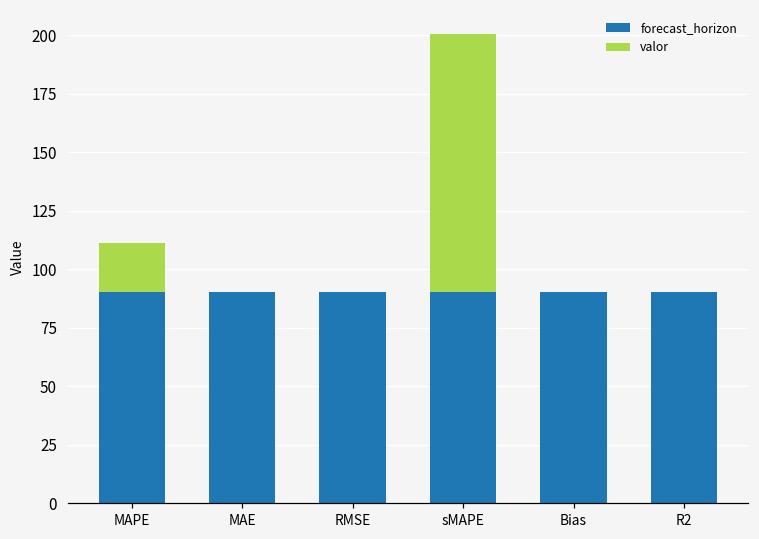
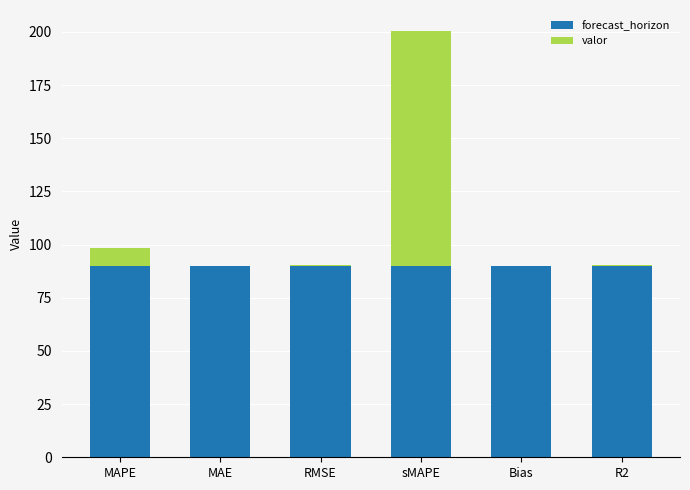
valor, MAPE: 21 -> 8
